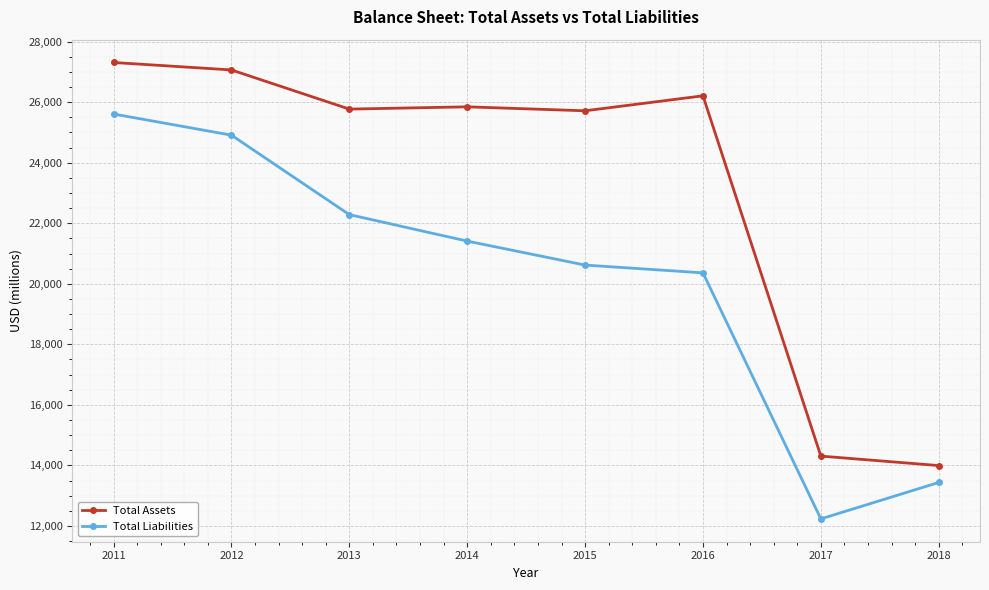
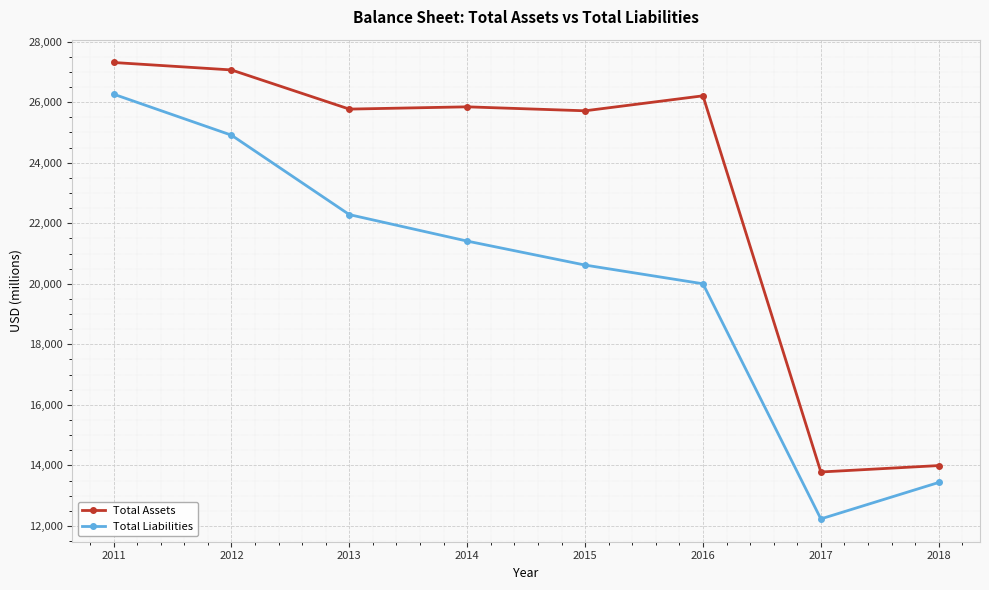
Total Liabilities, 2011: 25,600 -> 26,300
Total Liabilities, 2016: 20,400 -> 20,000
Total Assets, 2017: 14,300 -> 13,800
